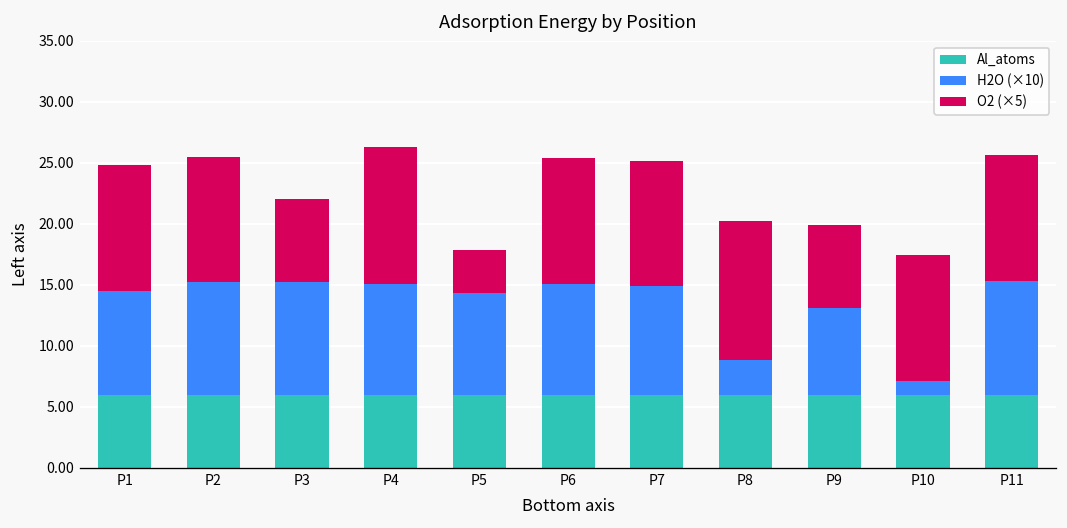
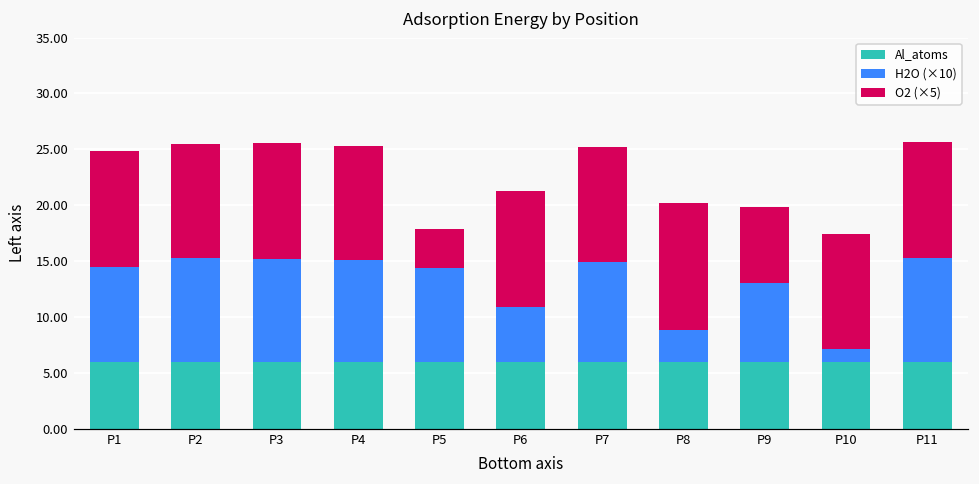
O2 (×5), P3: 6.9 -> 10.4
O2 (×5), P4: 11.3 -> 10.2
H2O (×10), P6: 9.1 -> 4.9
